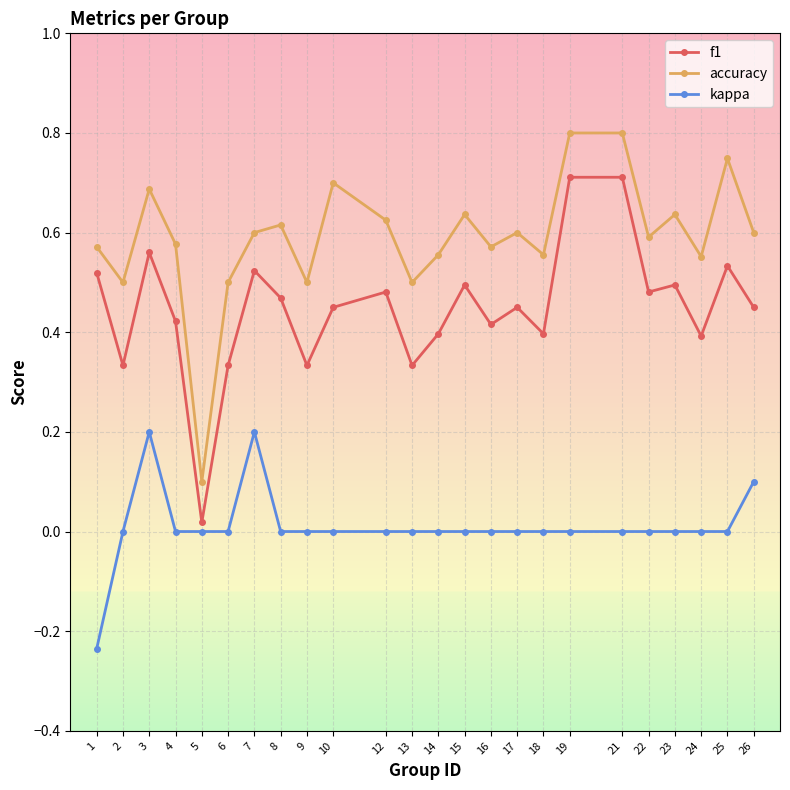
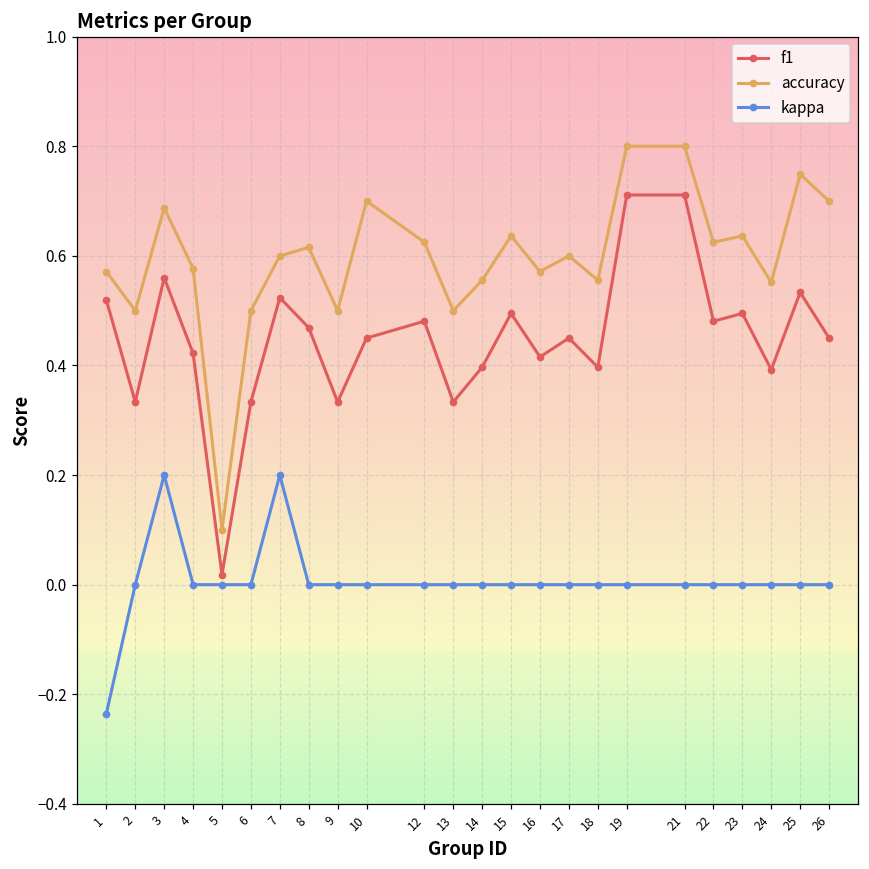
accuracy, 22: 0.59 -> 0.63
accuracy, 26: 0.6 -> 0.7
kappa, 26: 0.1 -> 0.0
